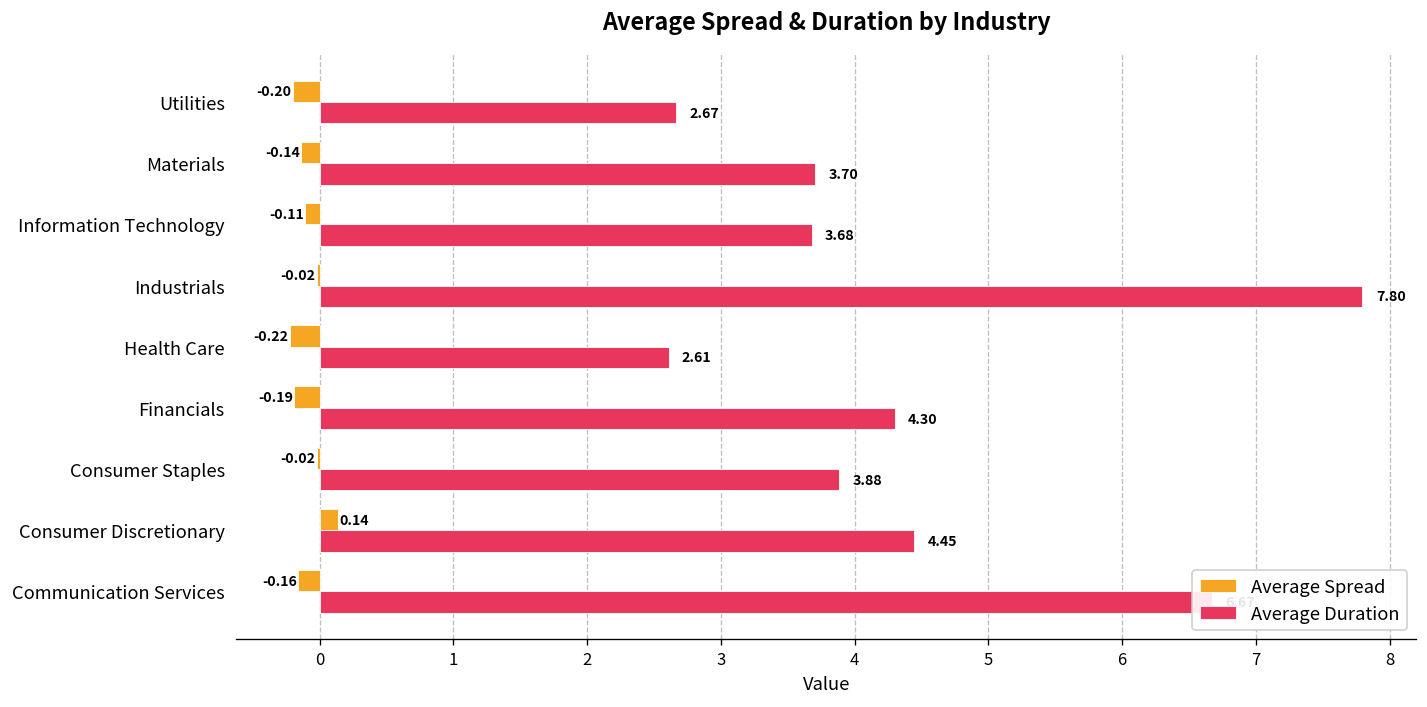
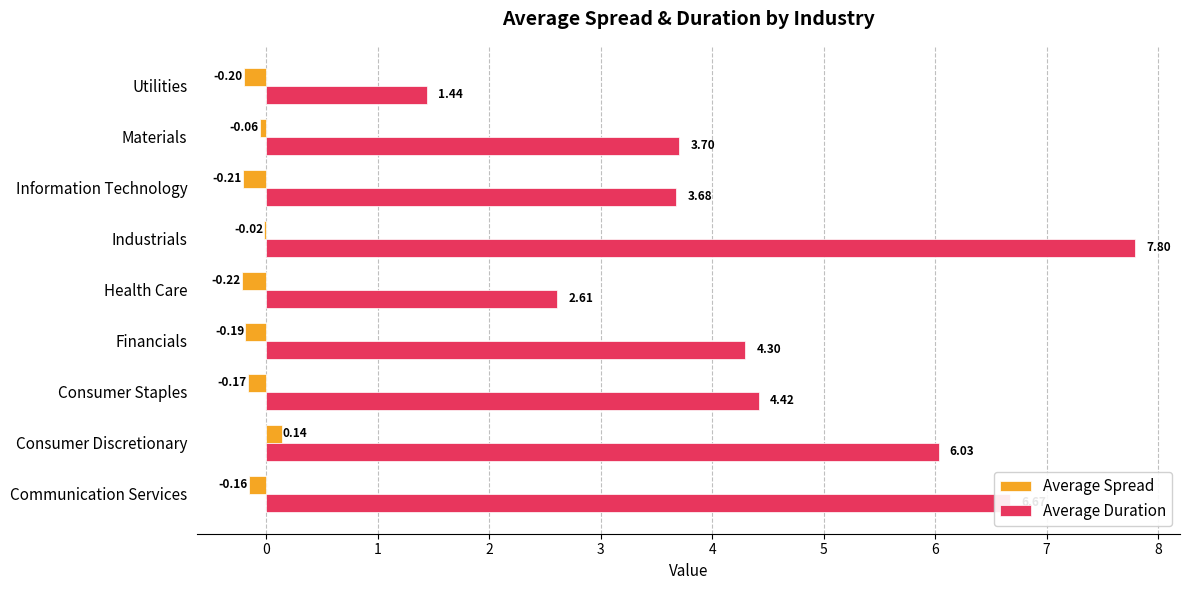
Average Duration, Utilities: 2.67 -> 1.44
Average Spread, Materials: -0.14 -> -0.06
Average Spread, Information Technology: -0.11 -> -0.21
Average Spread, Consumer Staples: -0.02 -> -0.17
Average Duration, Consumer Staples: 3.88 -> 4.42
Average Duration, Consumer Discretionary: 4.45 -> 6.03
